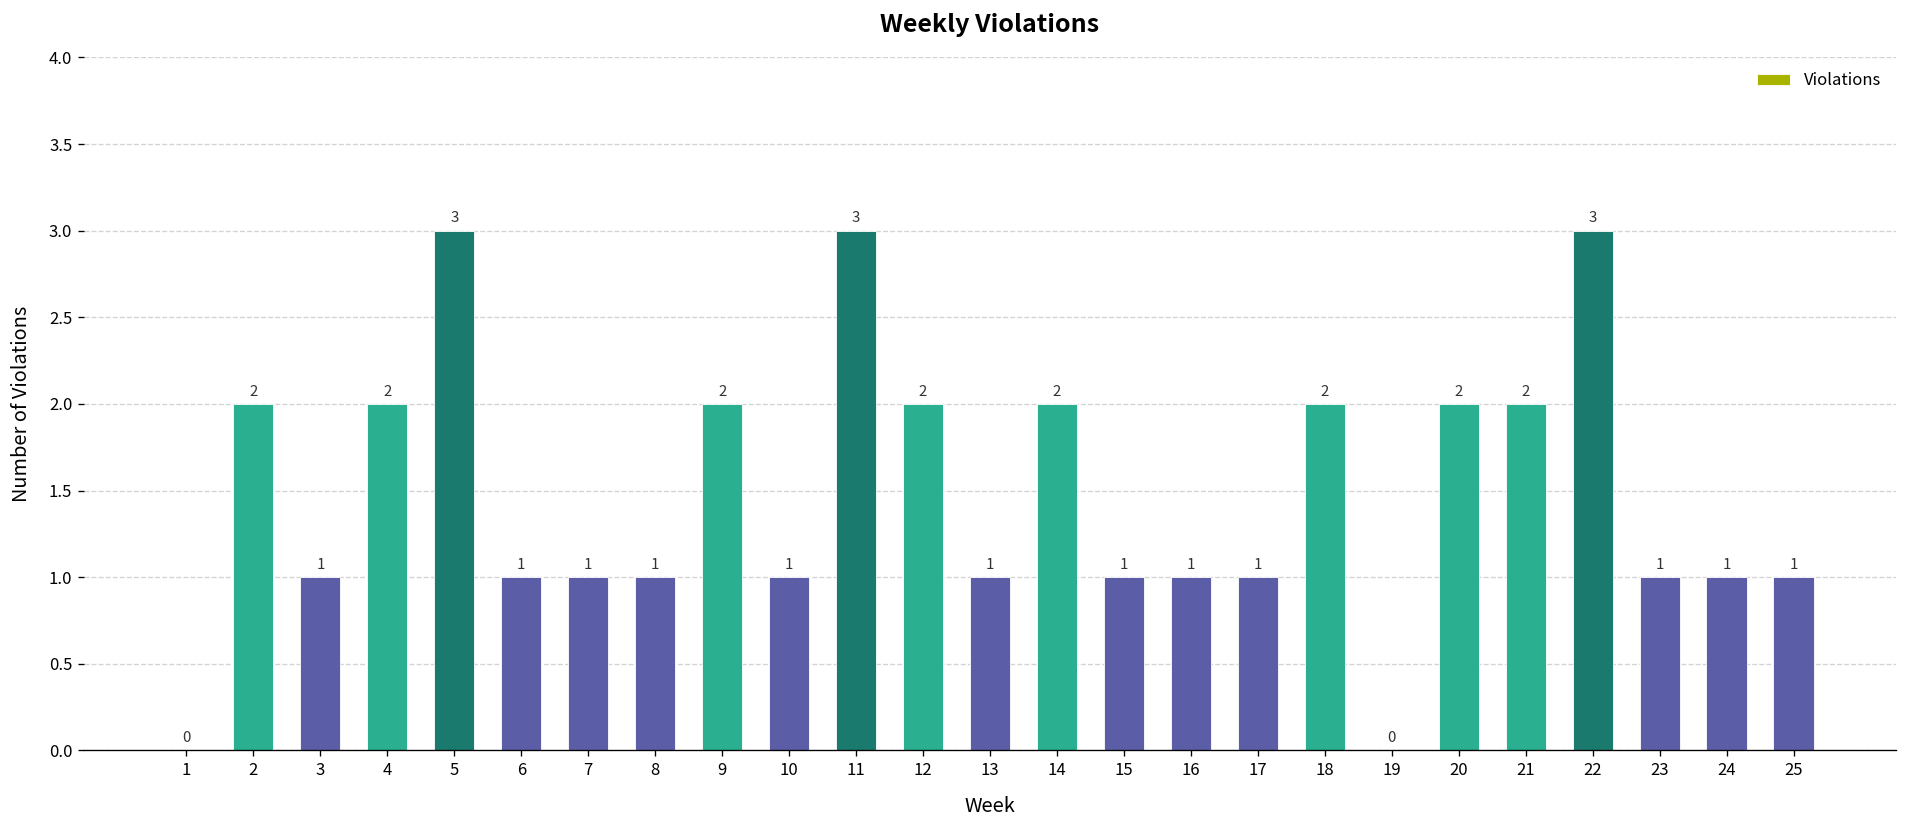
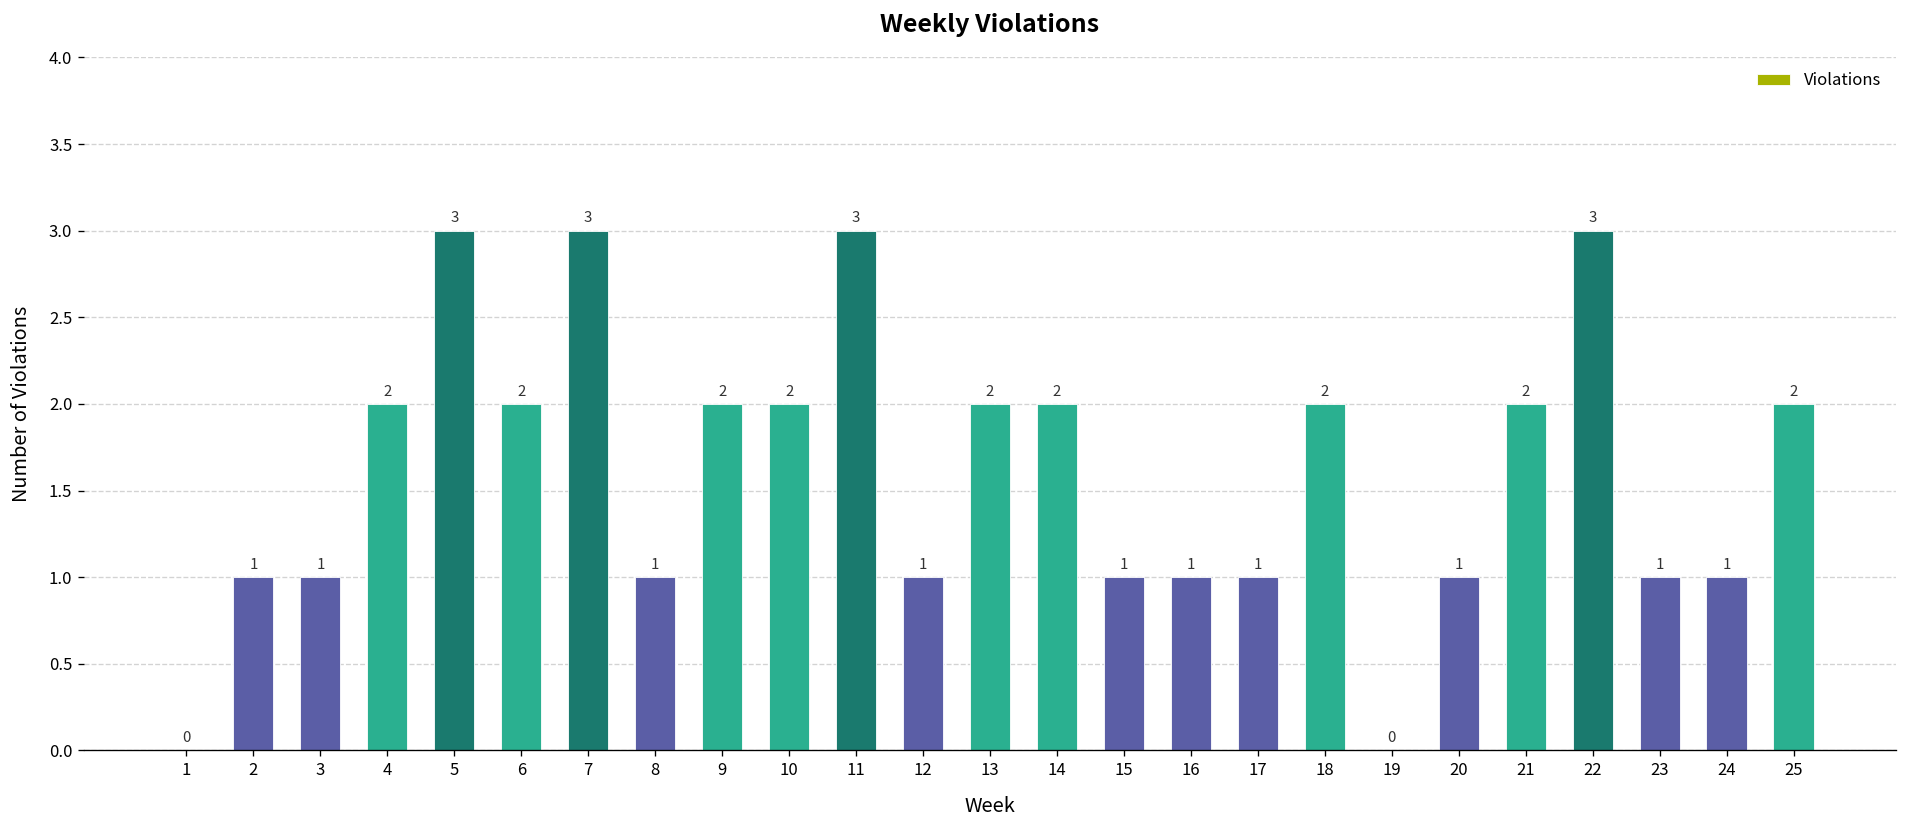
2: 2 -> 1
6: 1 -> 2
7: 1 -> 3
10: 1 -> 2
12: 2 -> 1
13: 1 -> 2
20: 2 -> 1
25: 1 -> 2
